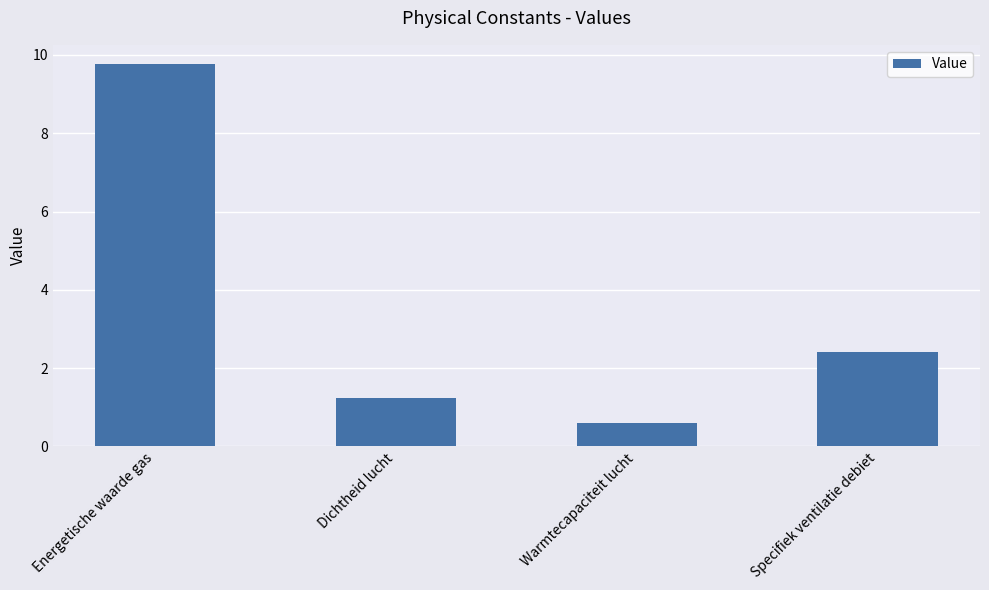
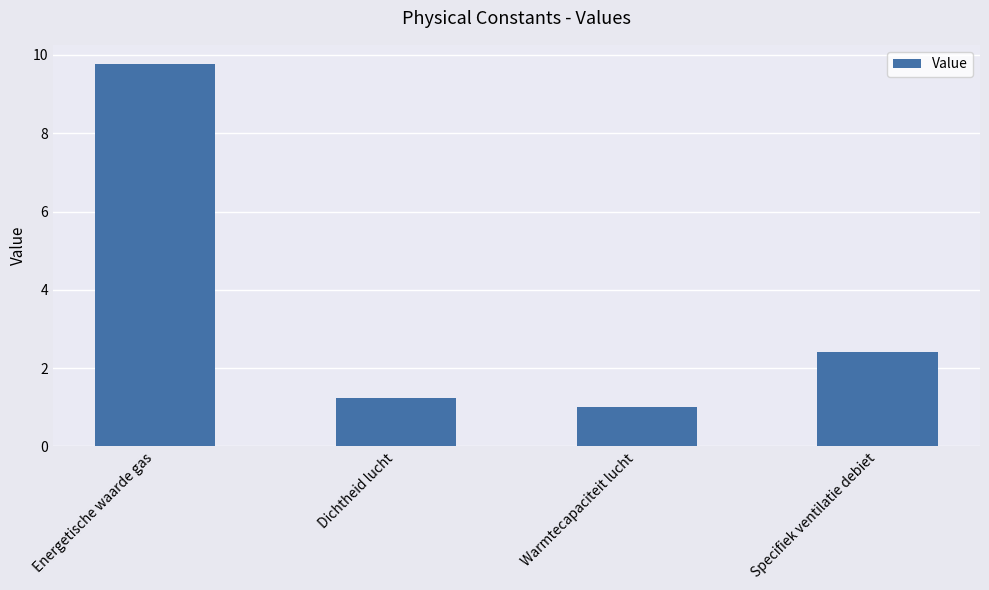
Warmtecapaciteit lucht: 0.6 -> 1.0
